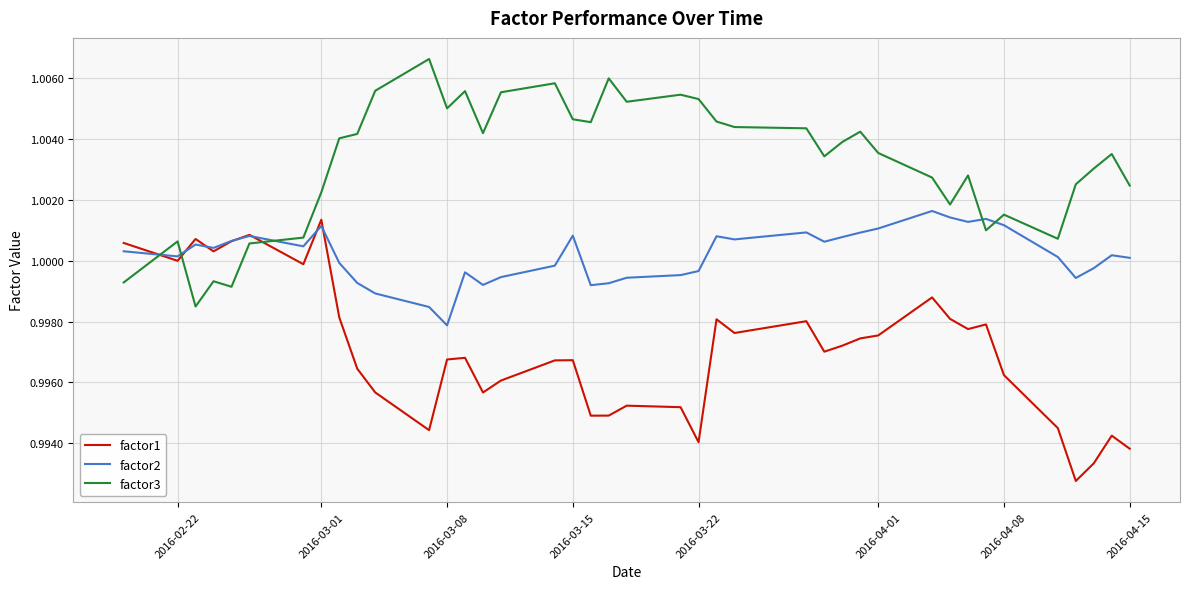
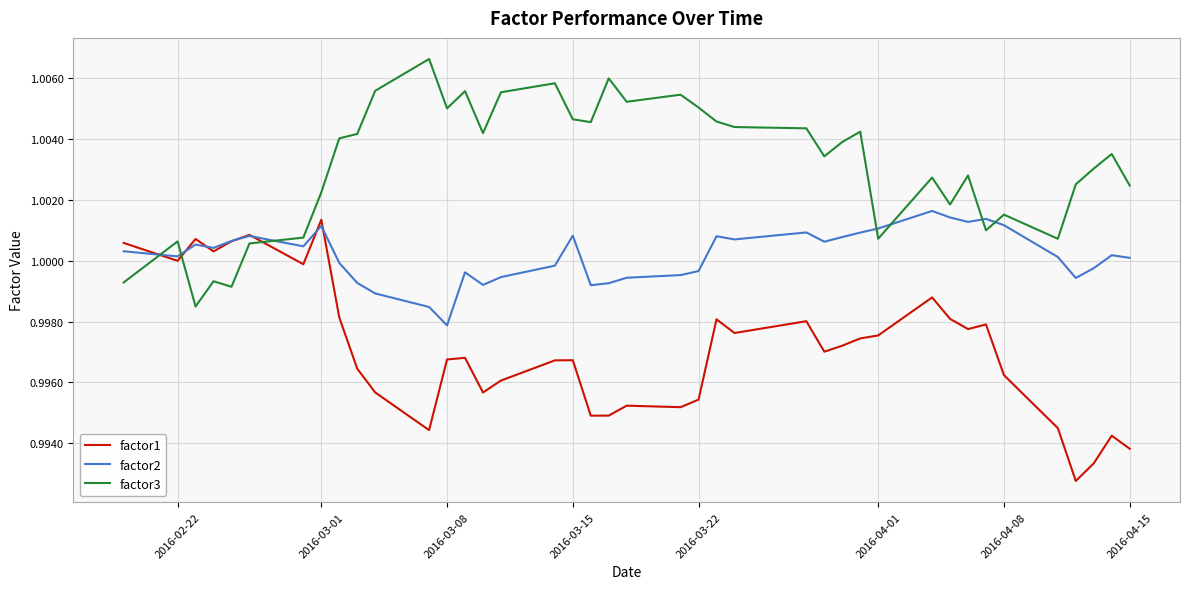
factor1, 2016-03-22: 0.9940 -> 0.9954
factor3, 2016-03-22: 1.0053 -> 1.0050
factor3, 2016-04-01: 1.0035 -> 1.0007
